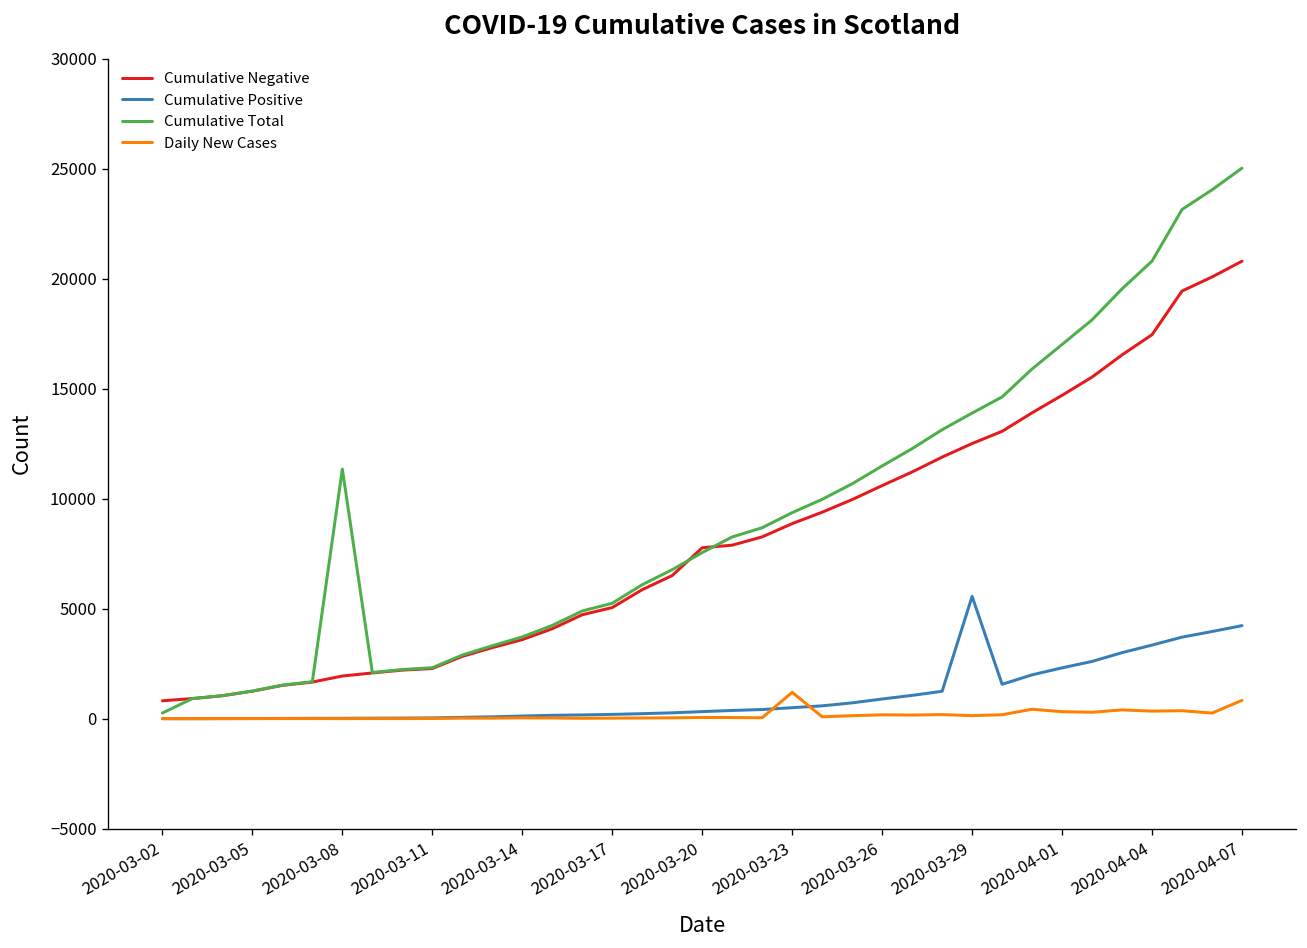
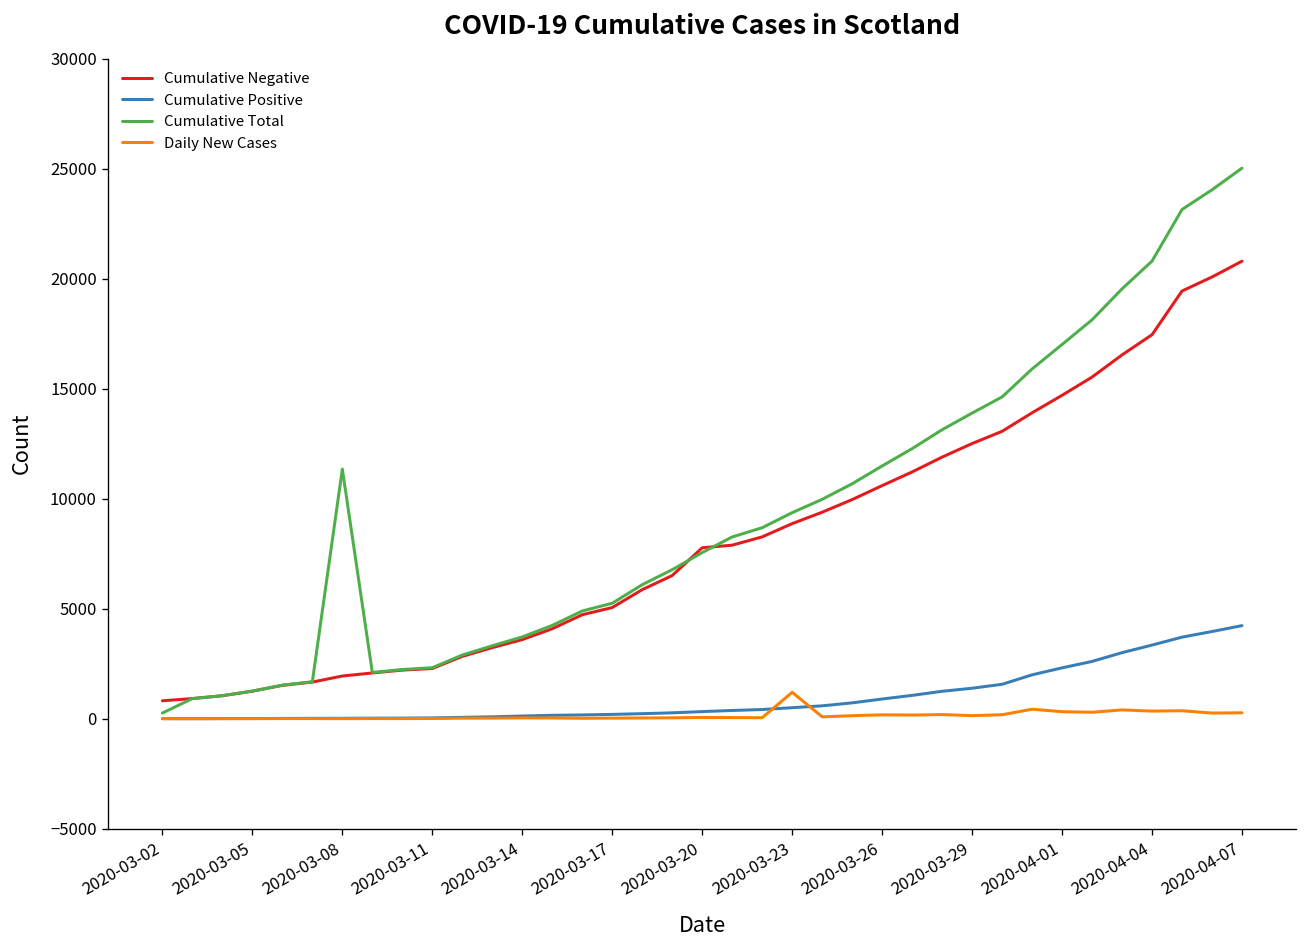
Cumulative Positive, 2020-03-29: 5600 -> 1400
Daily New Cases, 2020-04-07: 800 -> 300
